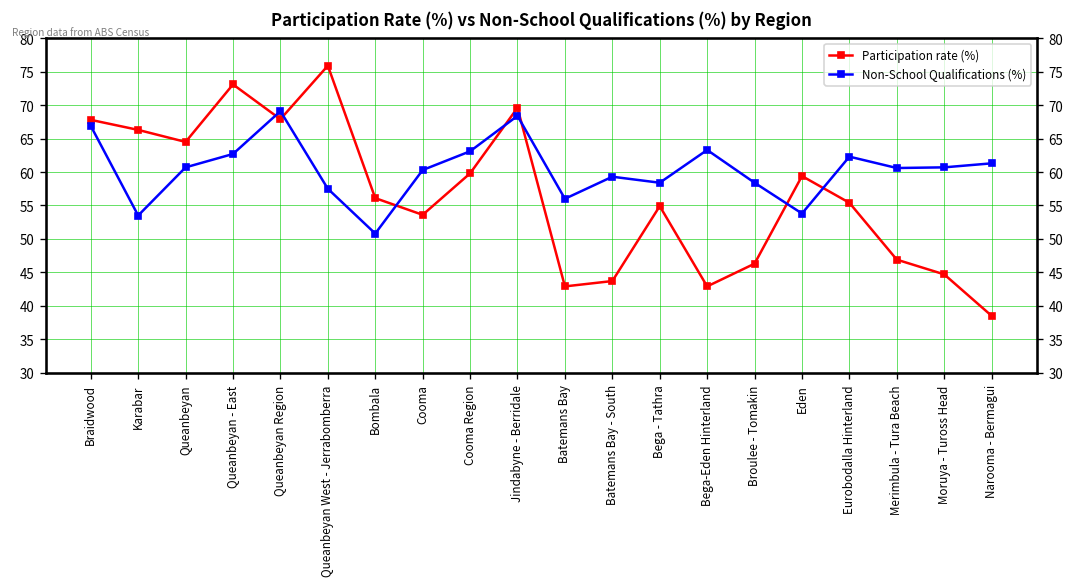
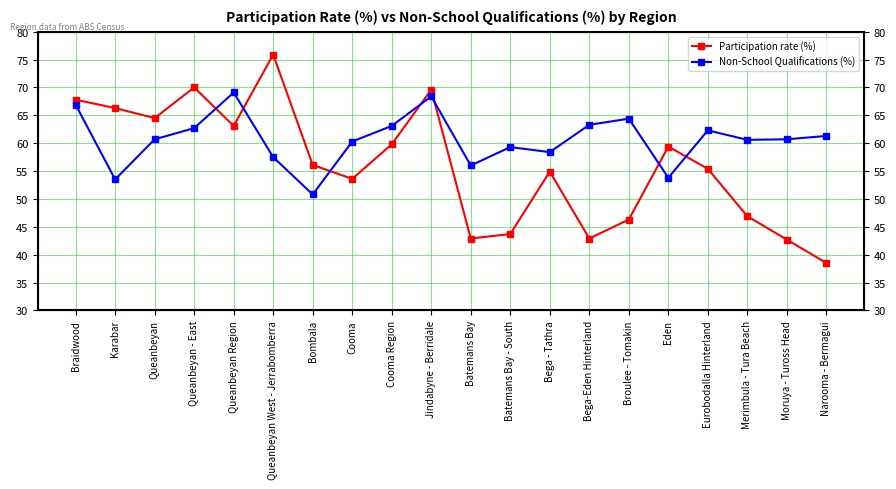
Participation rate (%), Queanbeyan - East: 73 -> 70
Participation rate (%), Queanbeyan Region: 68 -> 63
Non-School Qualifications (%), Broulee - Tomakin: 58 -> 64
Participation rate (%), Moruya - Tuross Head: 45 -> 43
